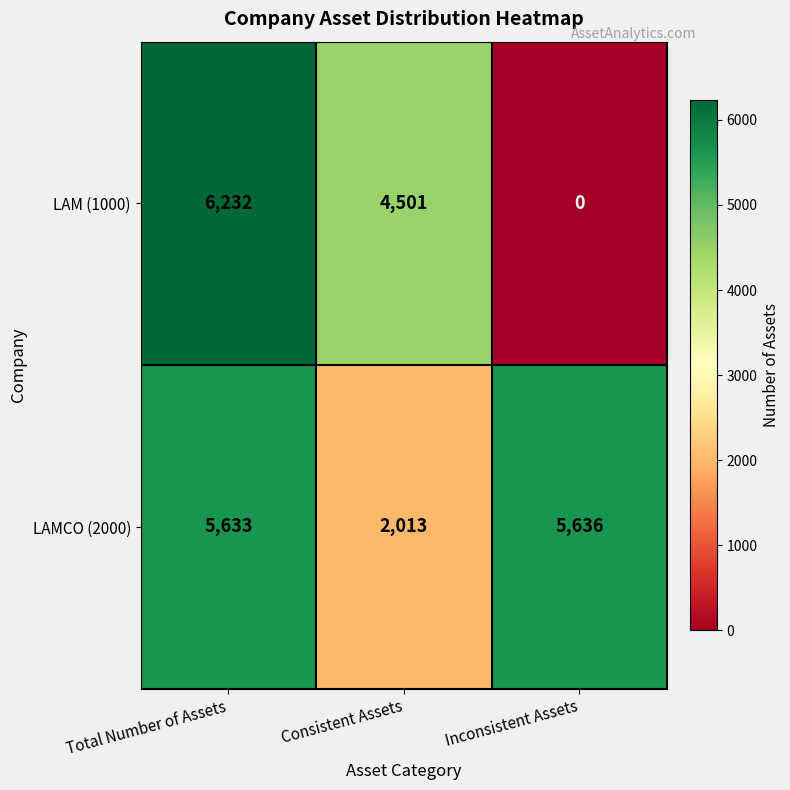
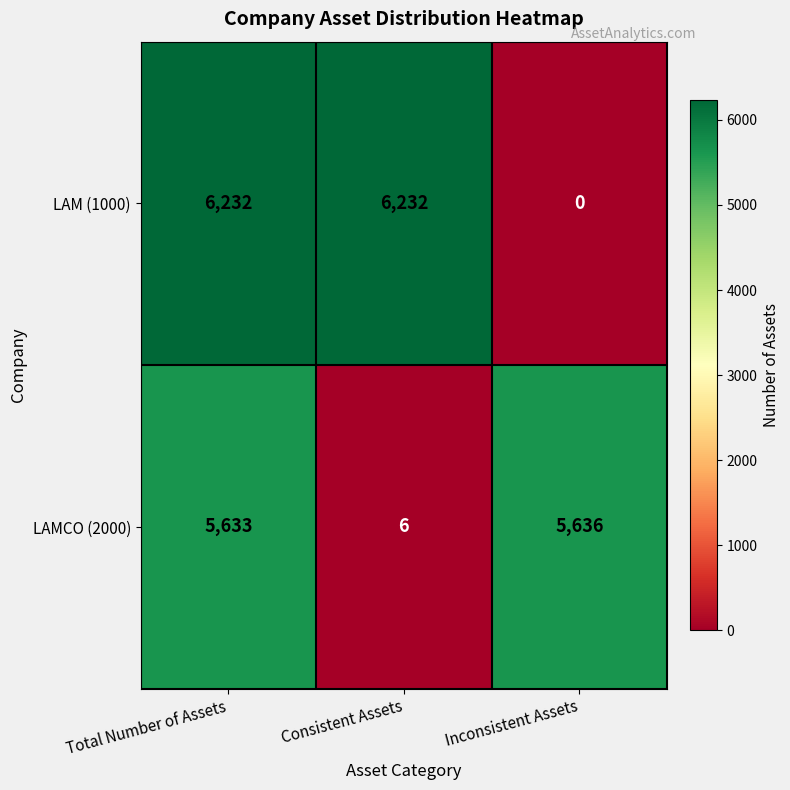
LAM (1000), Consistent Assets: 4,501 -> 6,232
LAMCO (2000), Consistent Assets: 2,013 -> 6
